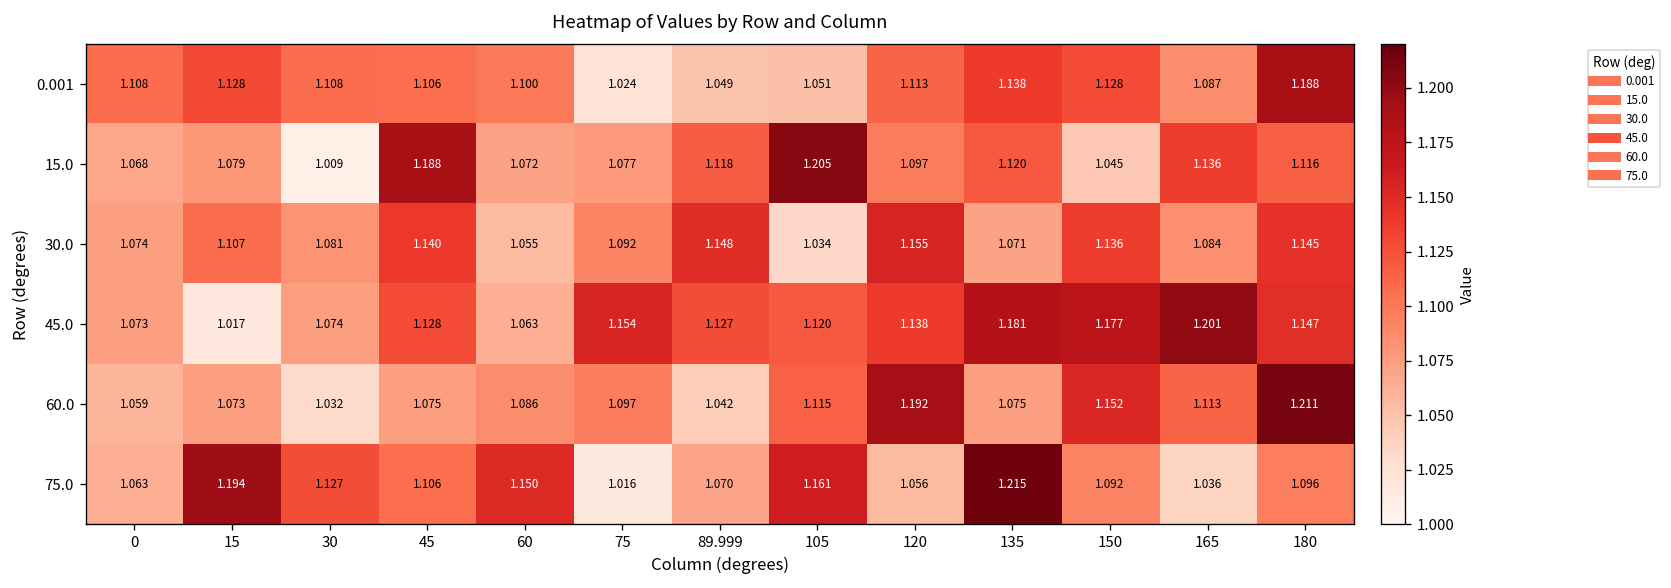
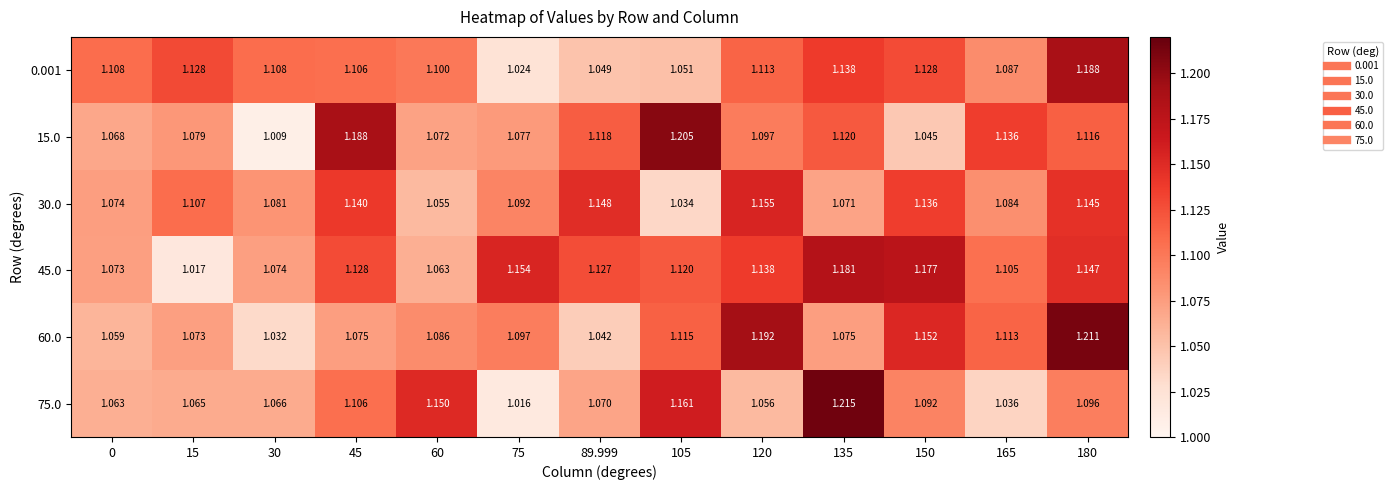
45.0, 165: 1.201 -> 1.105
75.0, 15: 1.194 -> 1.065
75.0, 30: 1.127 -> 1.066
